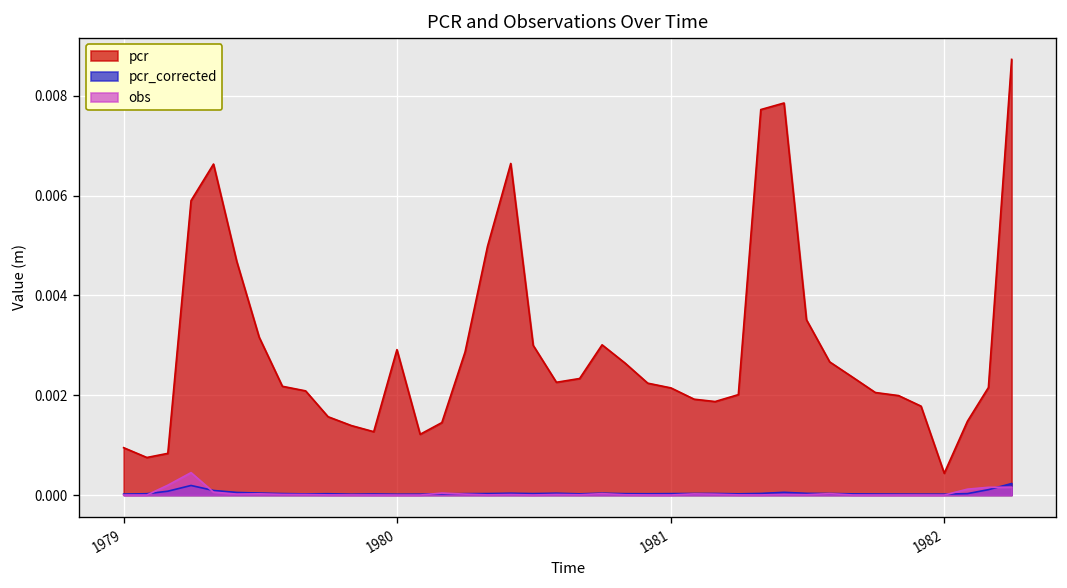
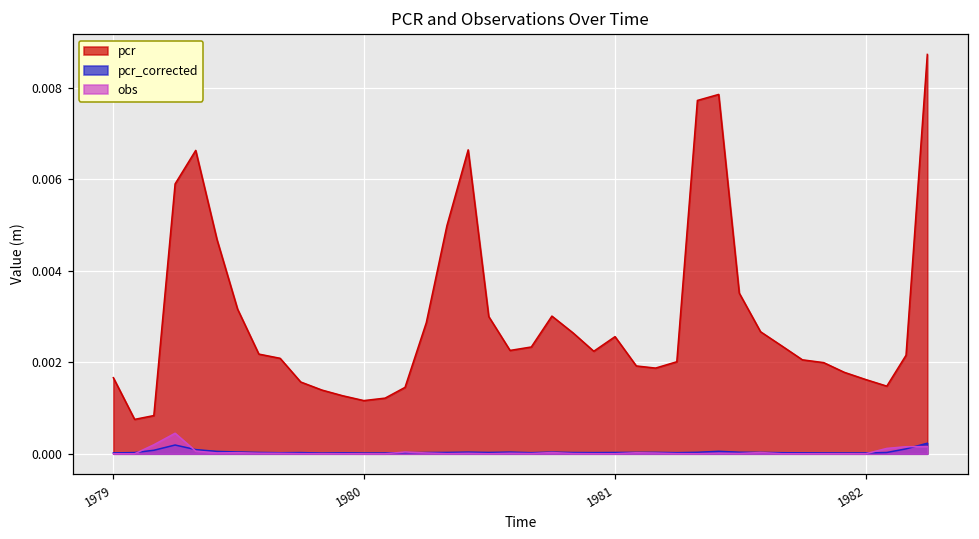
pcr, 1979: 0.0009 -> 0.0017
pcr, 1980: 0.0029 -> 0.0012
pcr, 1981: 0.0021 -> 0.0026
pcr, 1982: 0.0004 -> 0.0016
